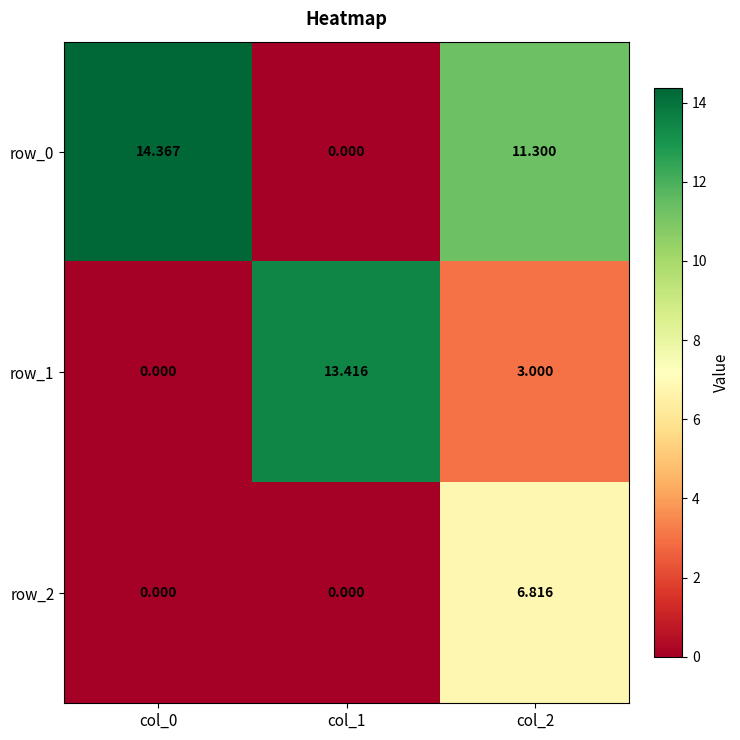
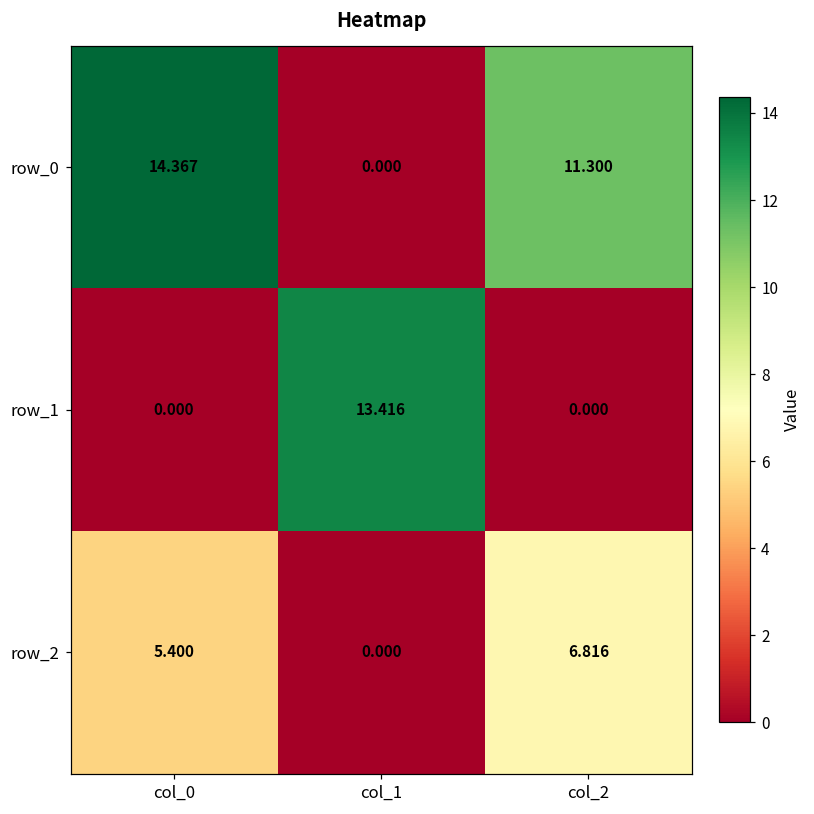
row_1, col_2: 3.000 -> 0.000
row_2, col_0: 0.000 -> 5.400
